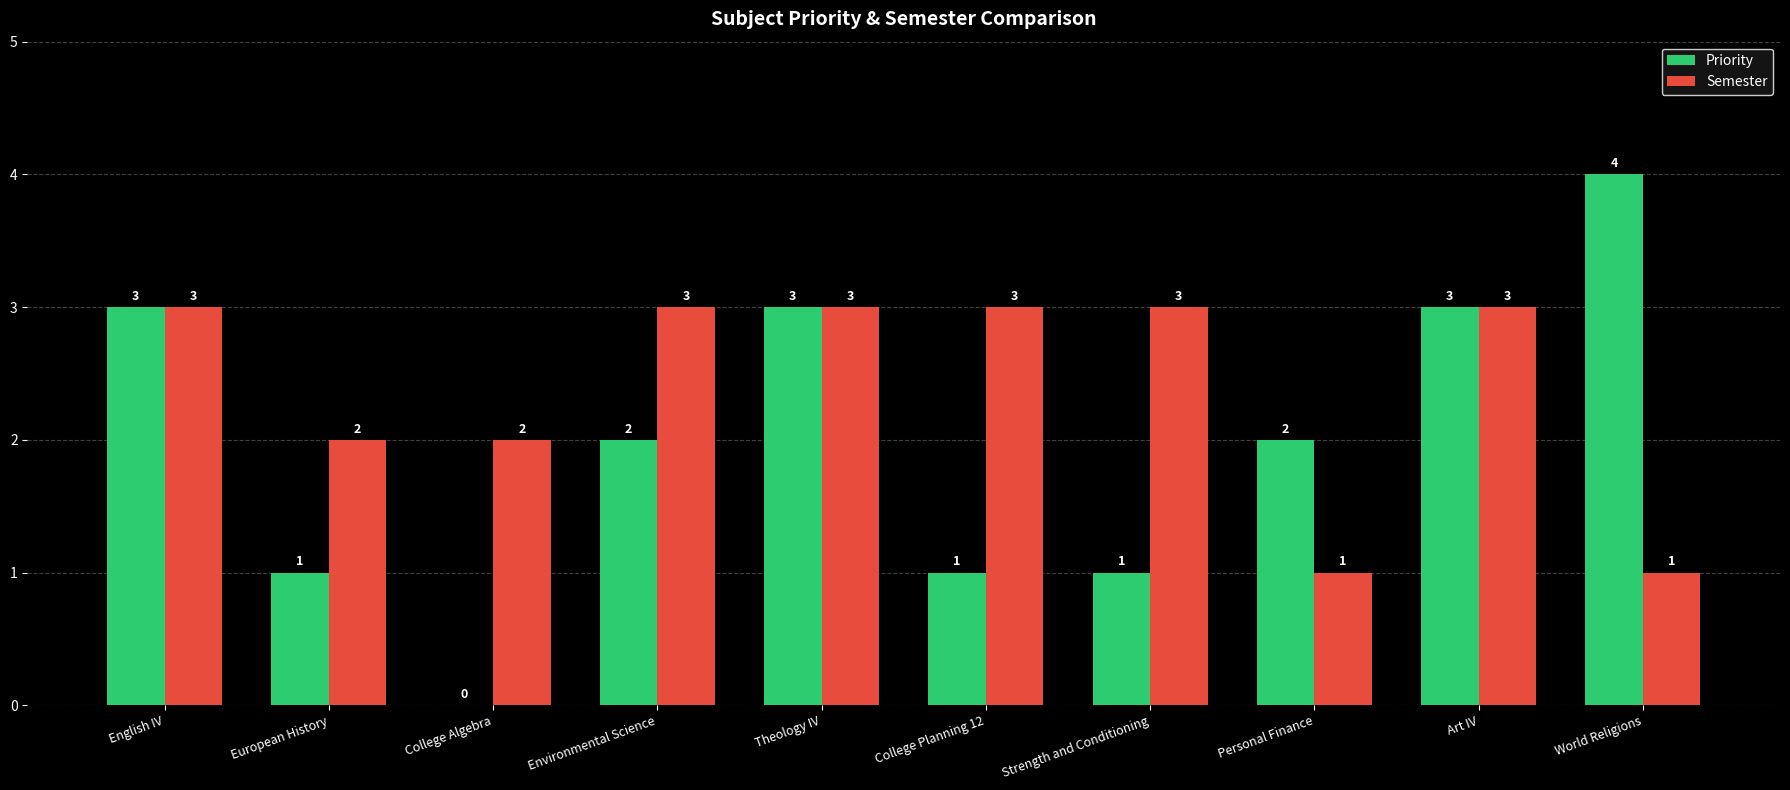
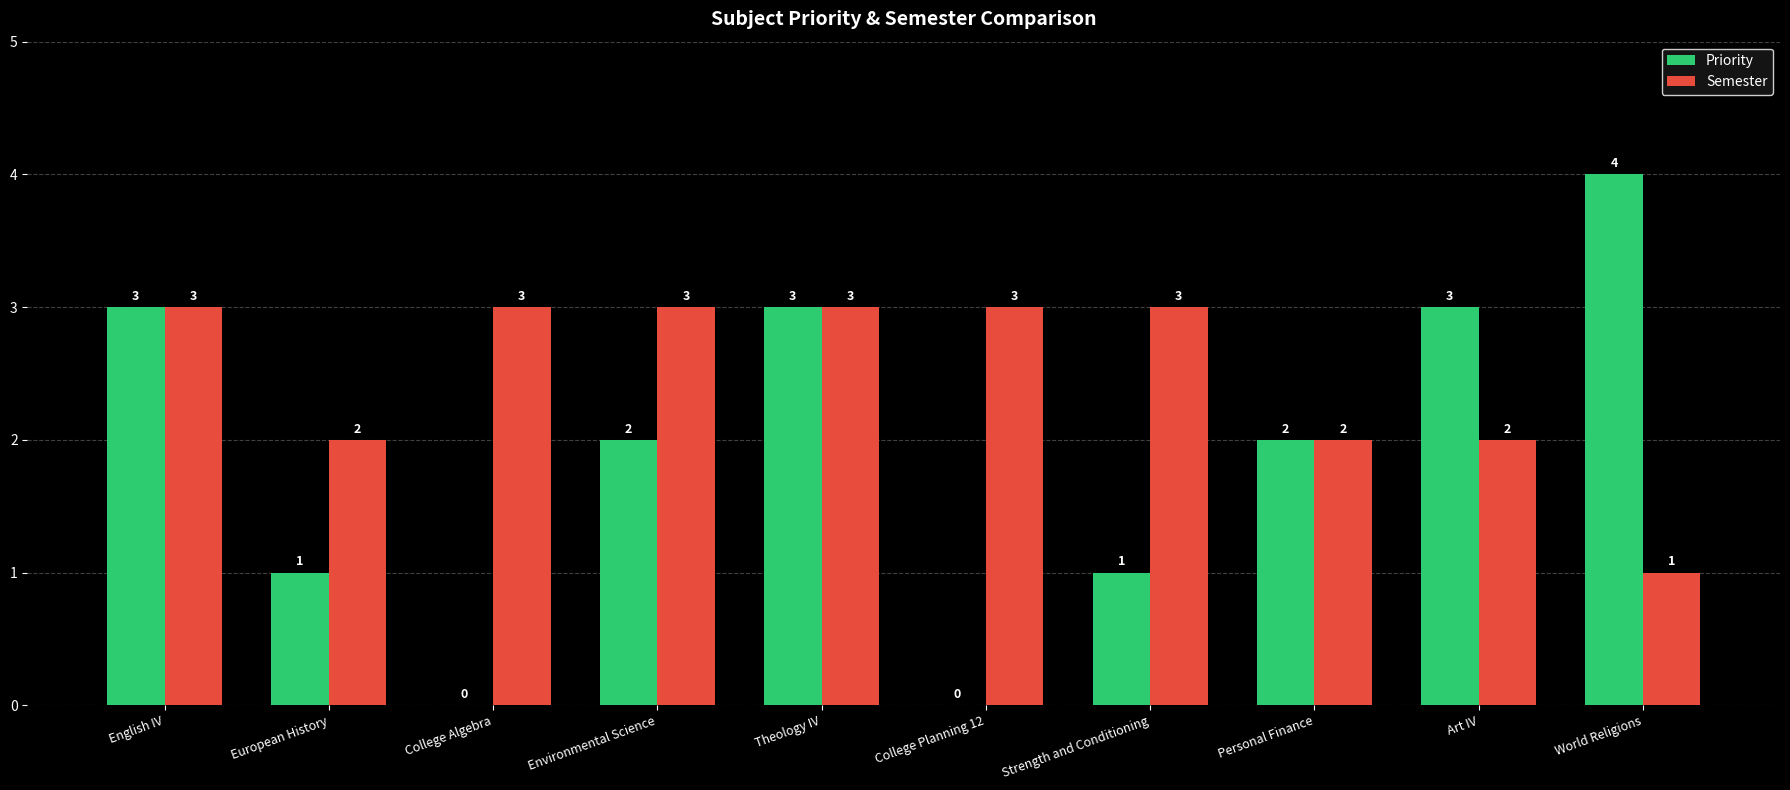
Semester, College Algebra: 2 -> 3
Priority, College Planning 12: 1 -> 0
Semester, Personal Finance: 1 -> 2
Semester, Art IV: 3 -> 2
